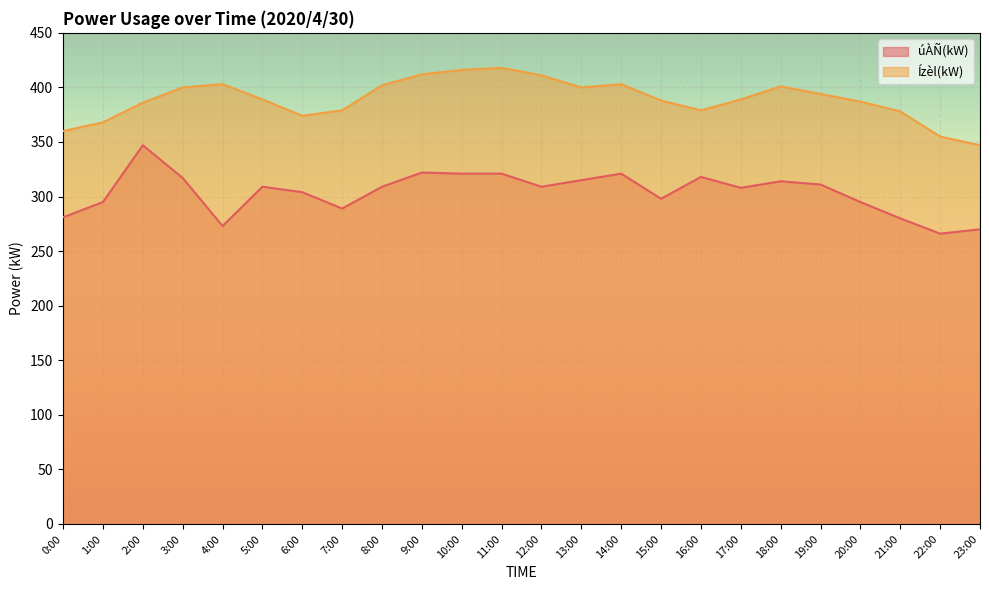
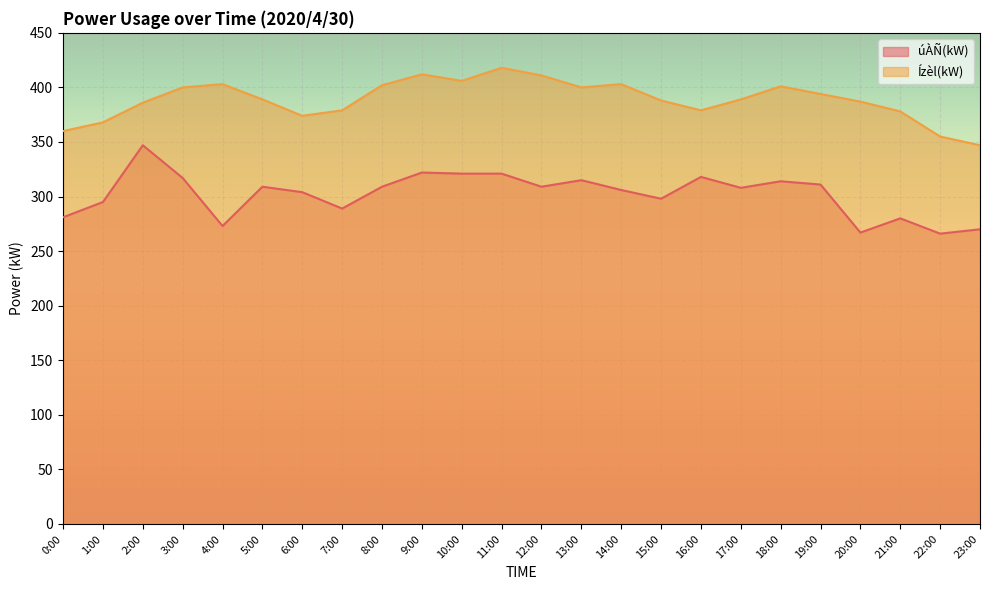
Ízèl(kW), 10:00: 416 -> 406
úÀÑ(kW), 14:00: 321 -> 306
úÀÑ(kW), 20:00: 295 -> 267
